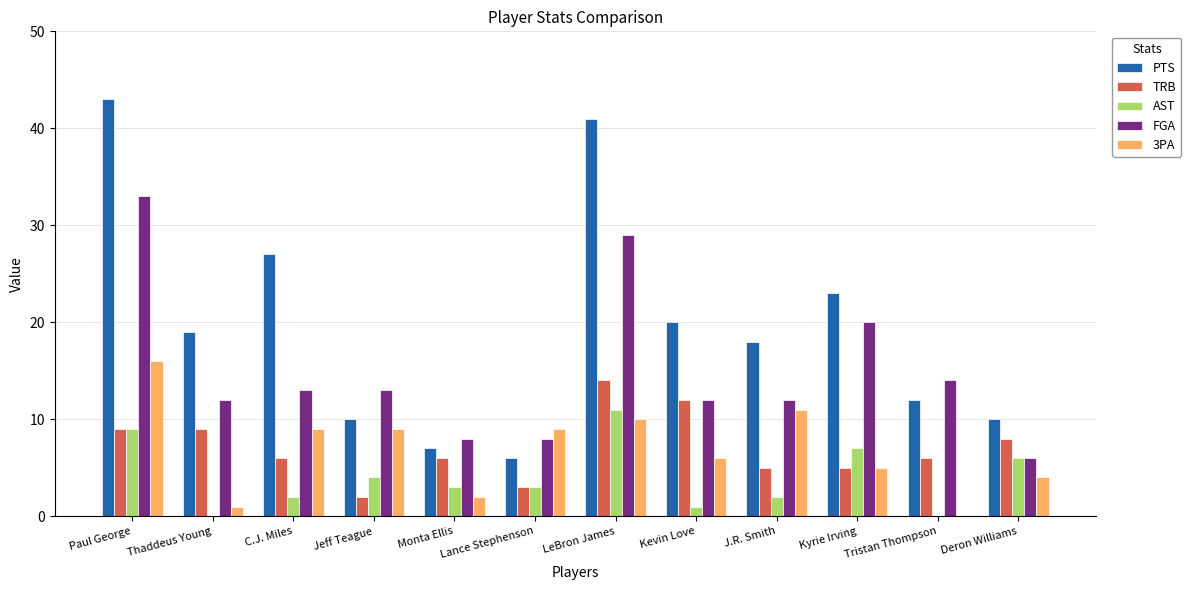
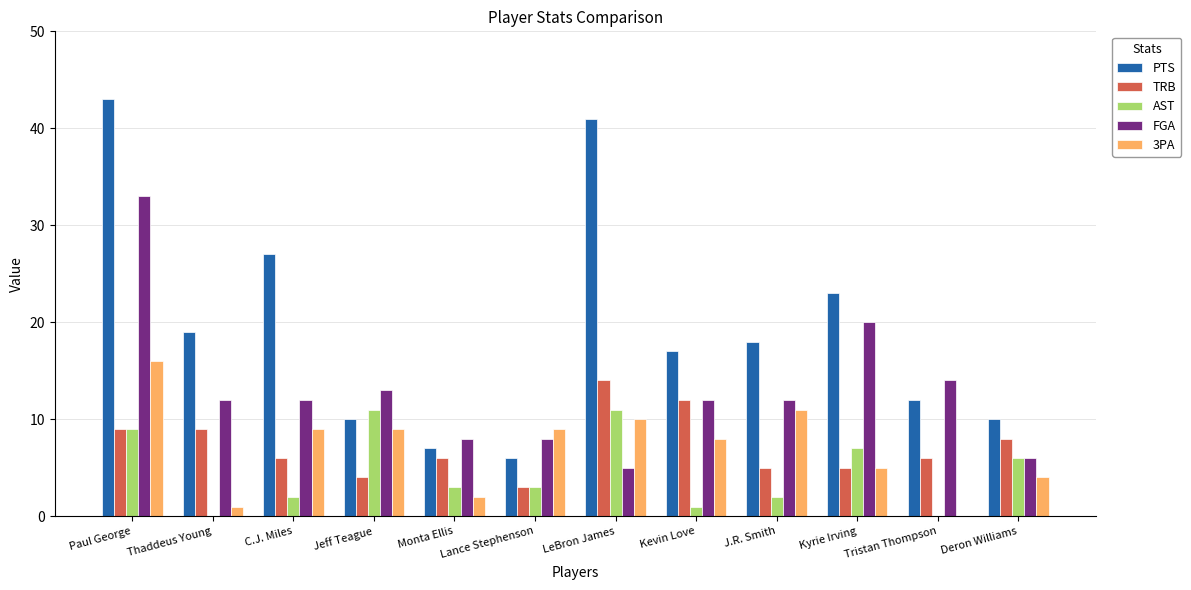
FGA, C.J. Miles: 13 -> 12
TRB, Jeff Teague: 2 -> 4
AST, Jeff Teague: 4 -> 11
FGA, LeBron James: 29 -> 5
PTS, Kevin Love: 20 -> 17
3PA, Kevin Love: 6 -> 8
